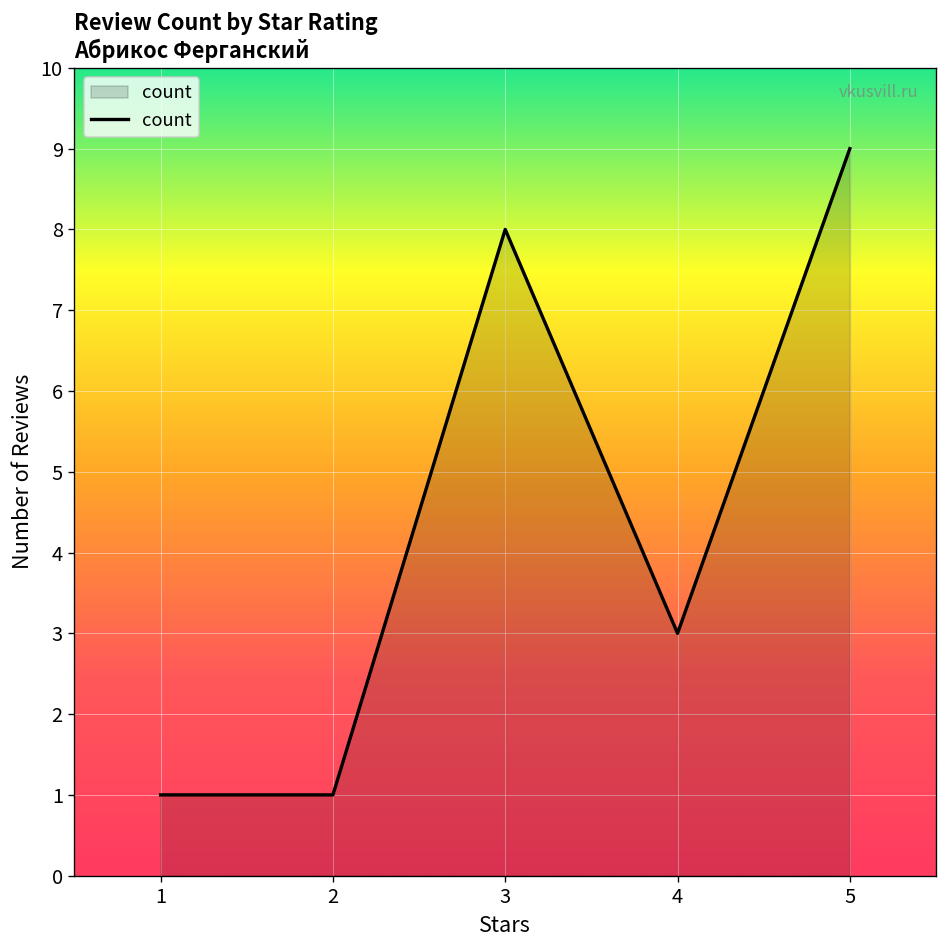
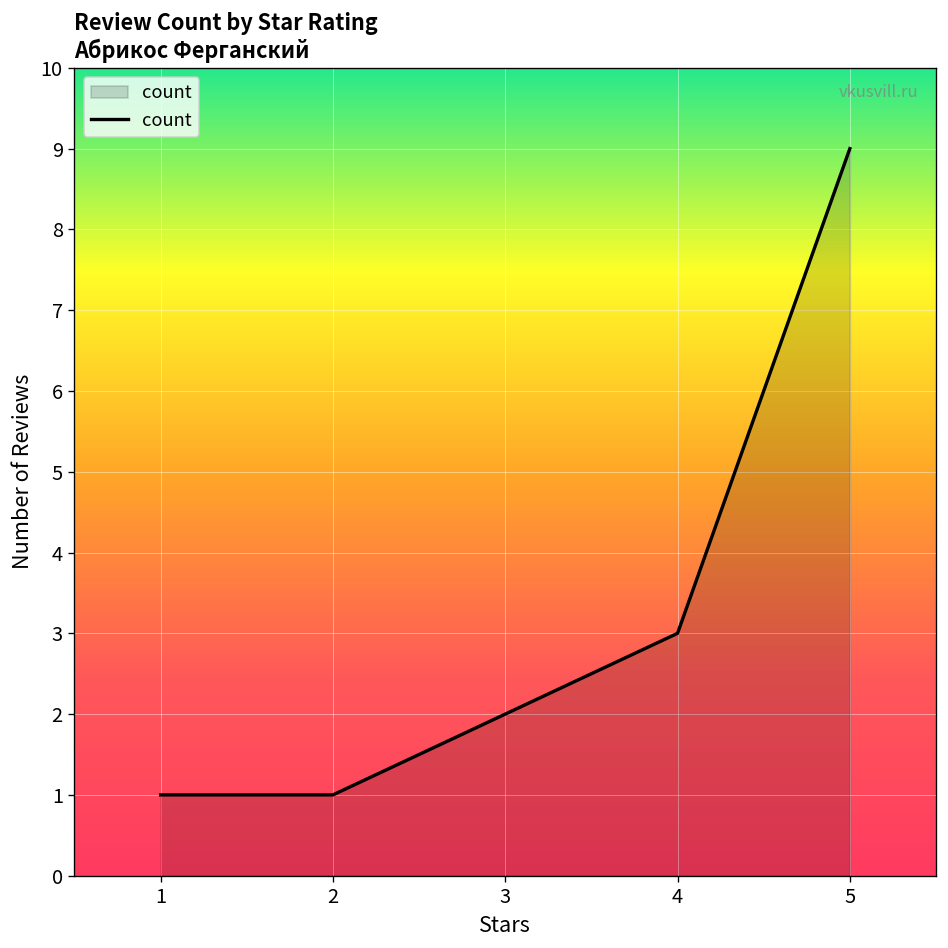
3: 8 -> 2
